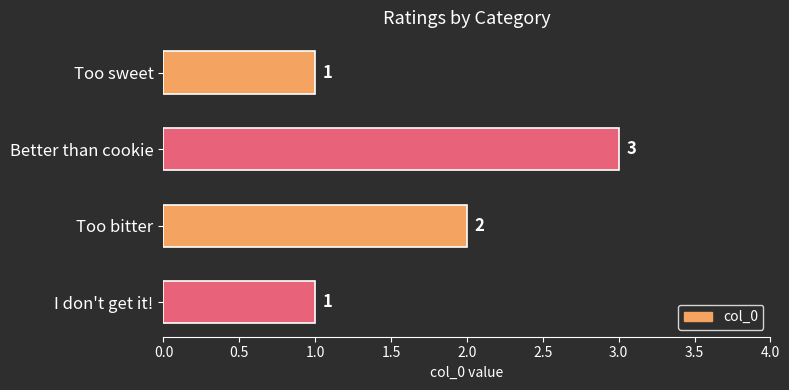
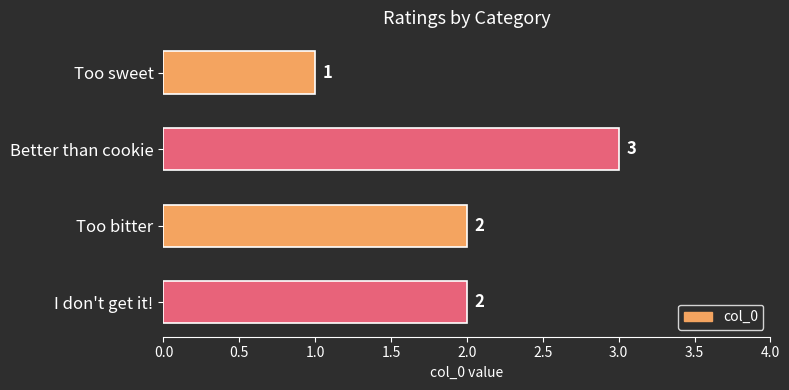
I don't get it!: 1 -> 2
